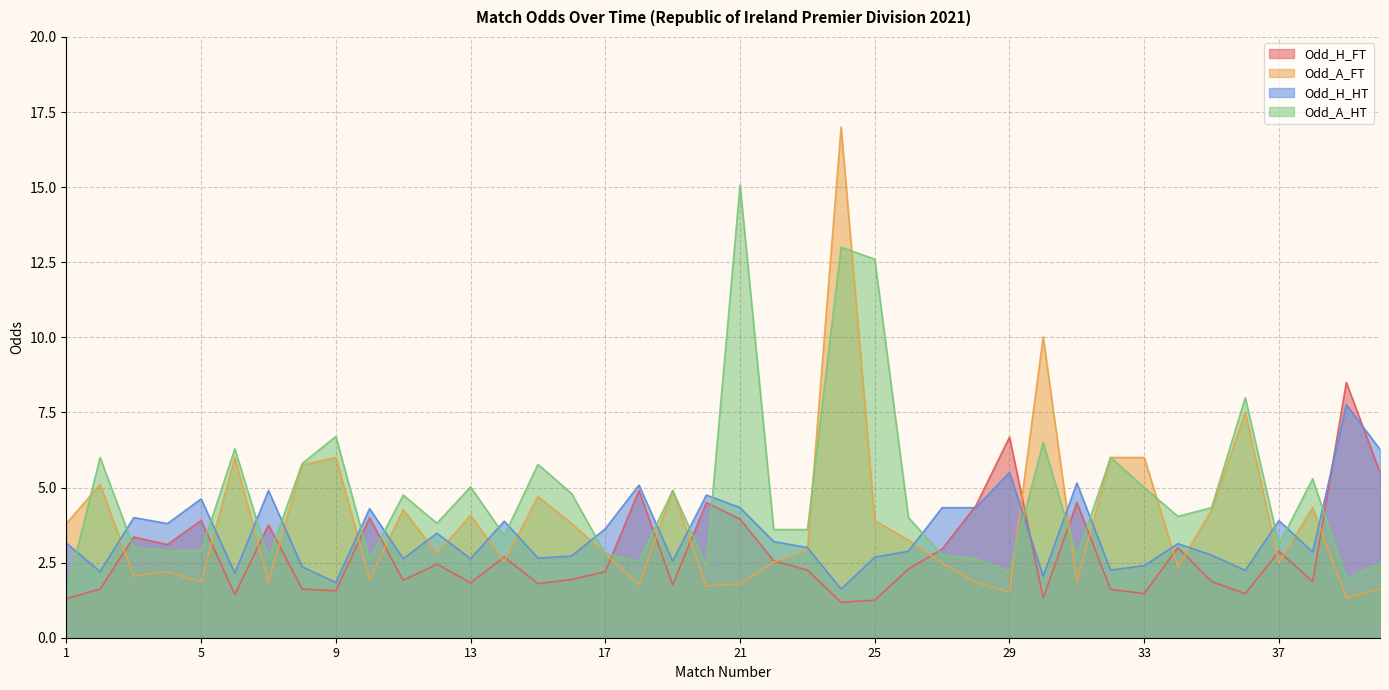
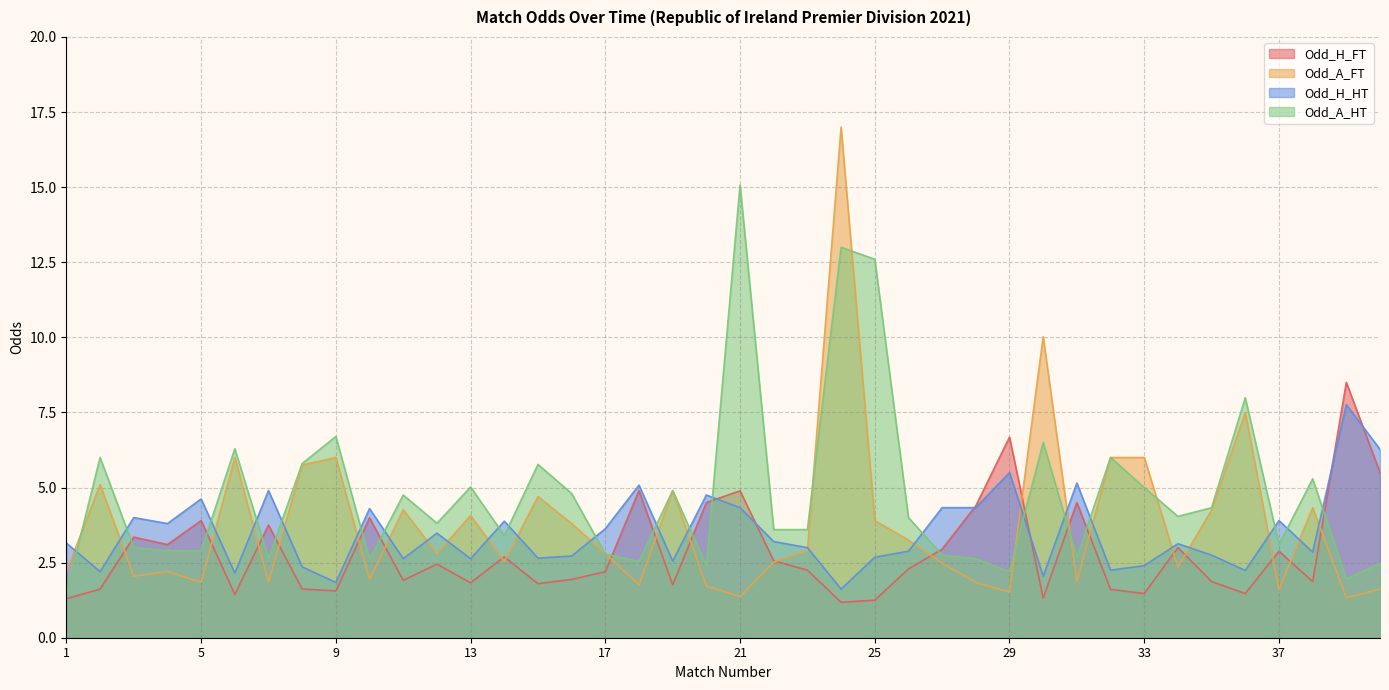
Odd_A_FT, 1: 3.8 -> 2.2
Odd_H_FT, 21: 4.0 -> 4.9
Odd_A_FT, 21: 1.8 -> 1.4
Odd_A_FT, 37: 2.5 -> 1.6
